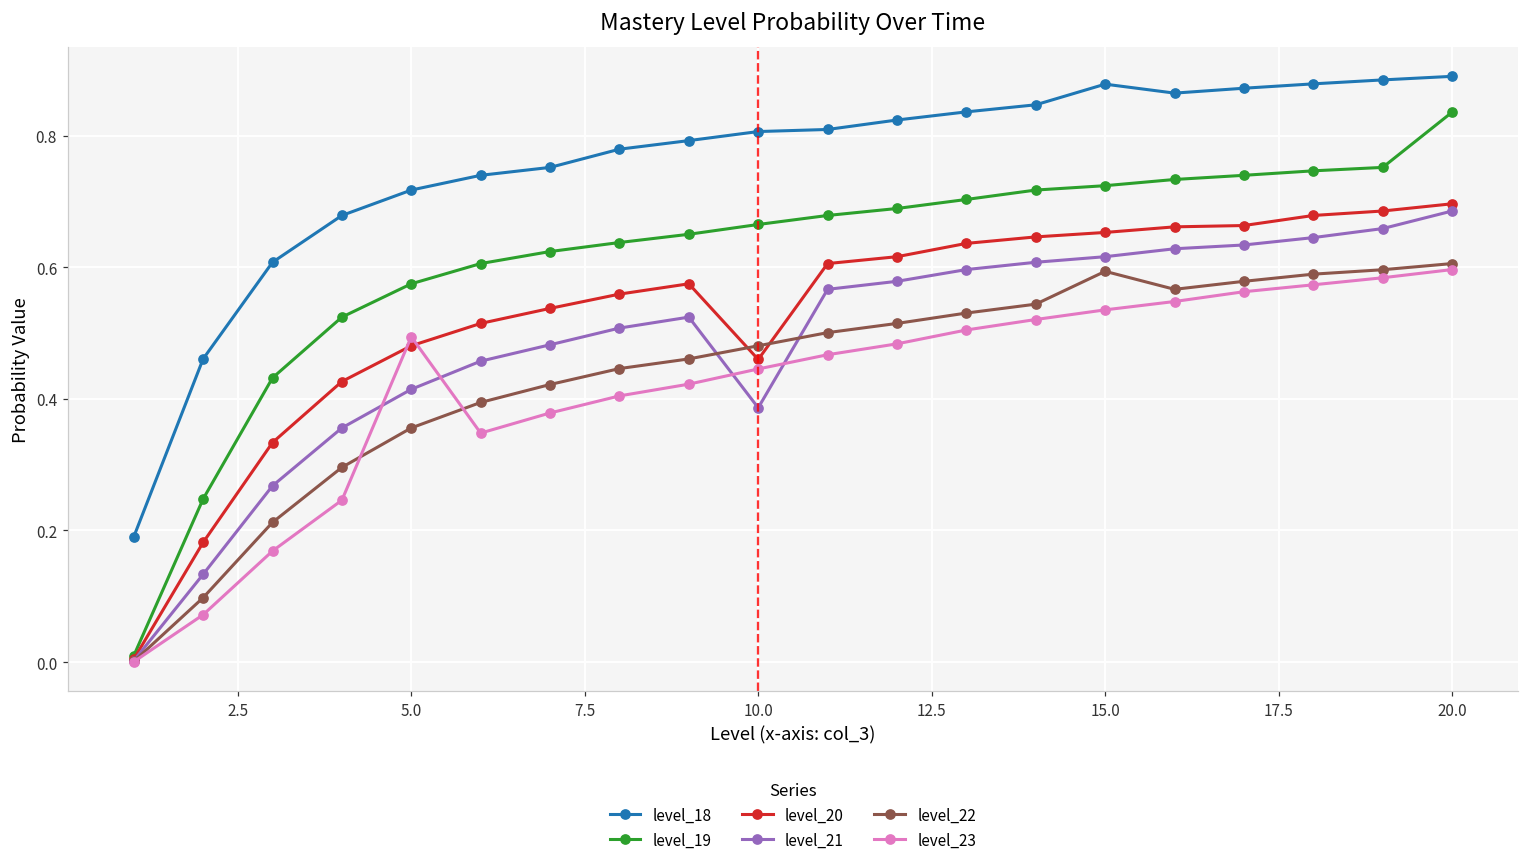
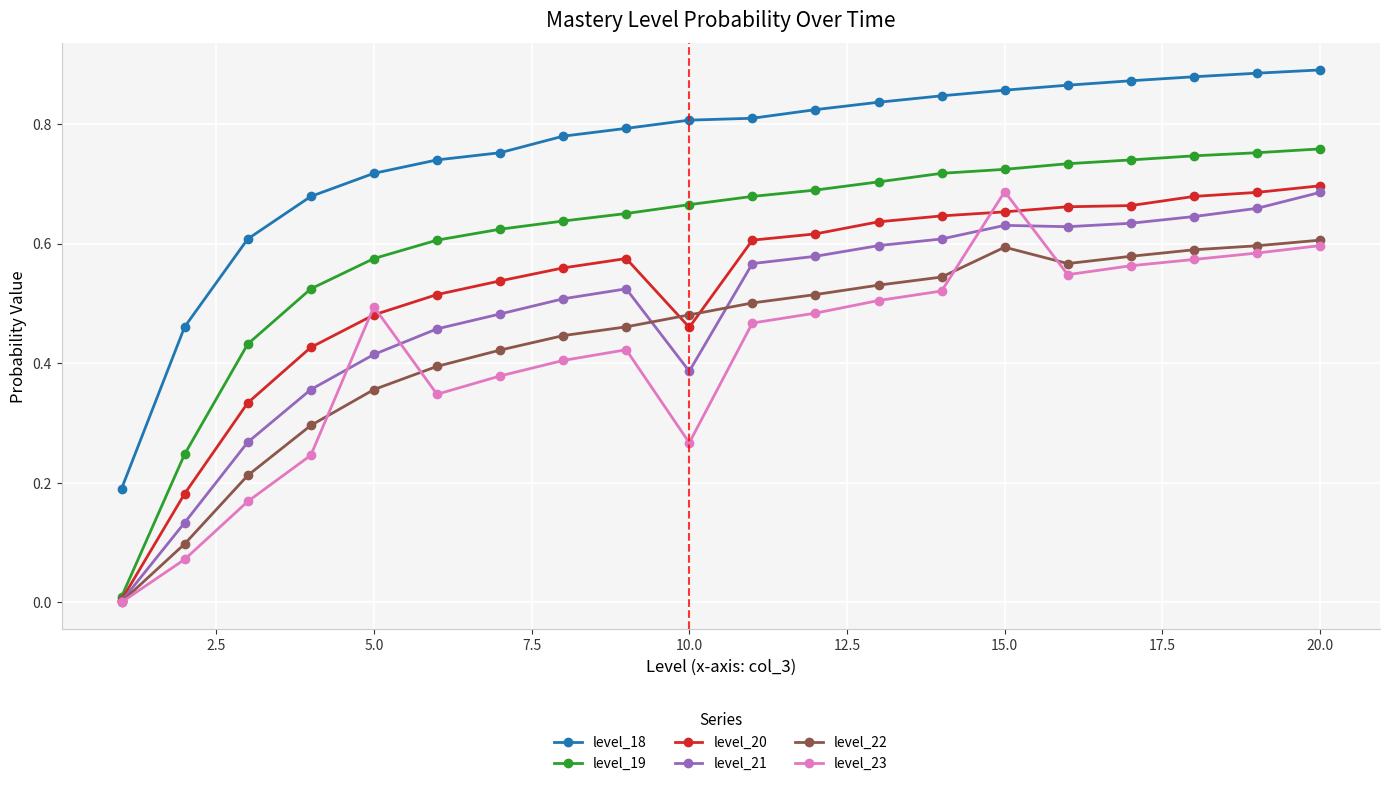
level_23, 10.0: 0.45 -> 0.27
level_18, 15.0: 0.88 -> 0.86
level_21, 15.0: 0.62 -> 0.63
level_23, 15.0: 0.54 -> 0.69
level_19, 20.0: 0.84 -> 0.76
